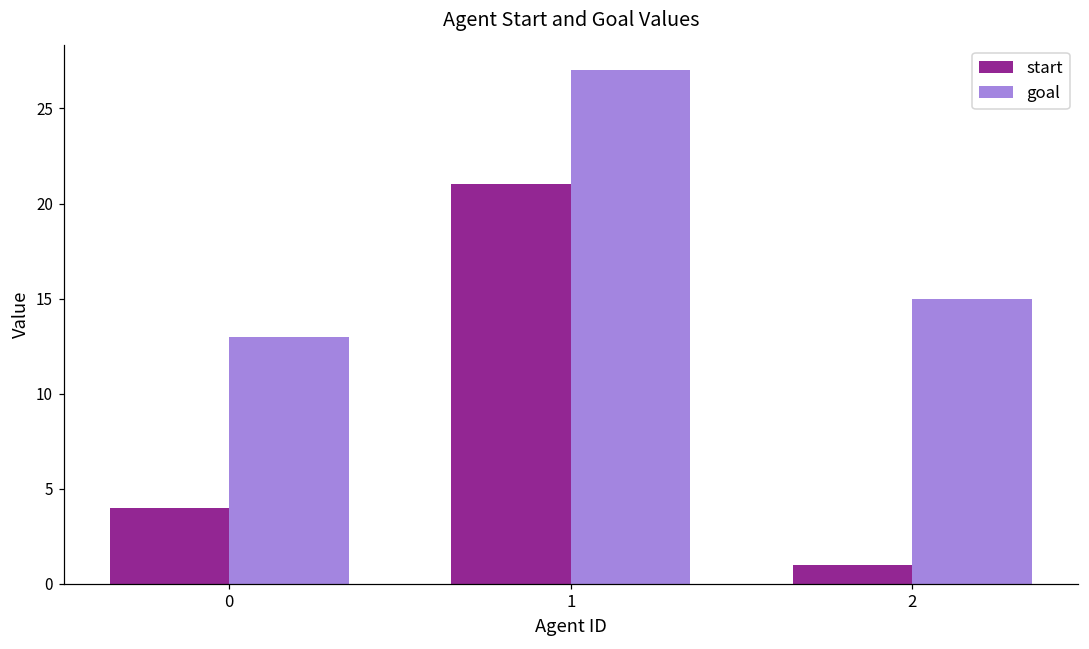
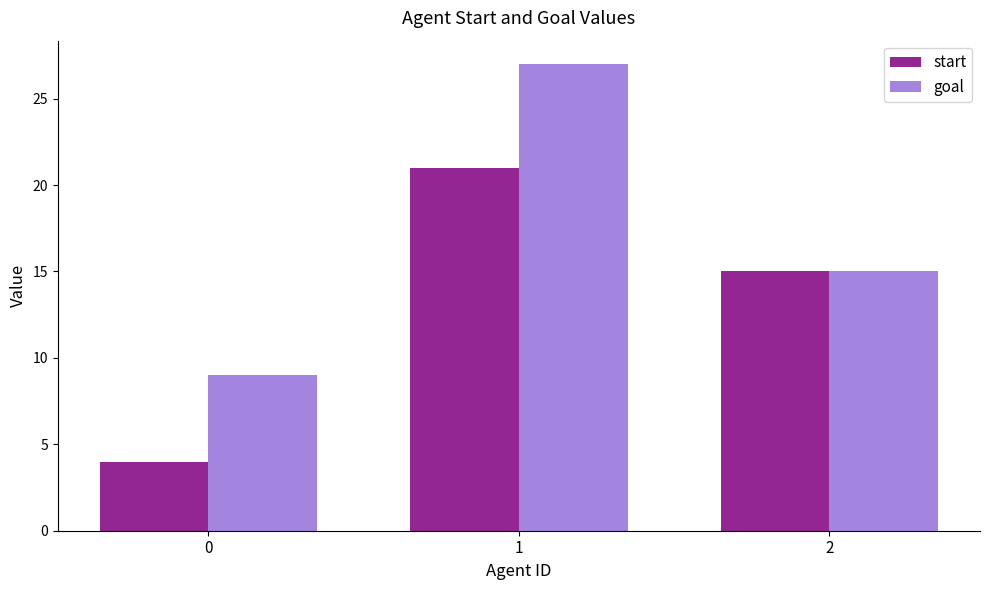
goal, 0: 13 -> 9
start, 2: 1 -> 15
